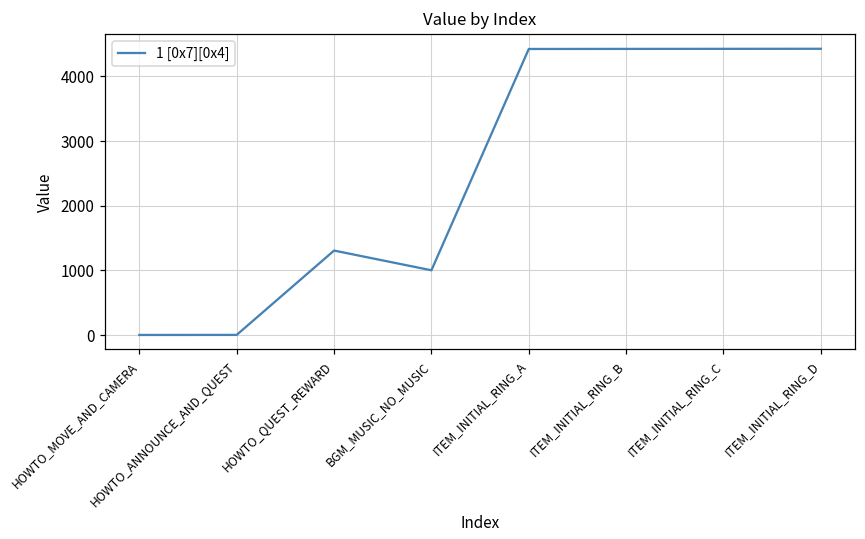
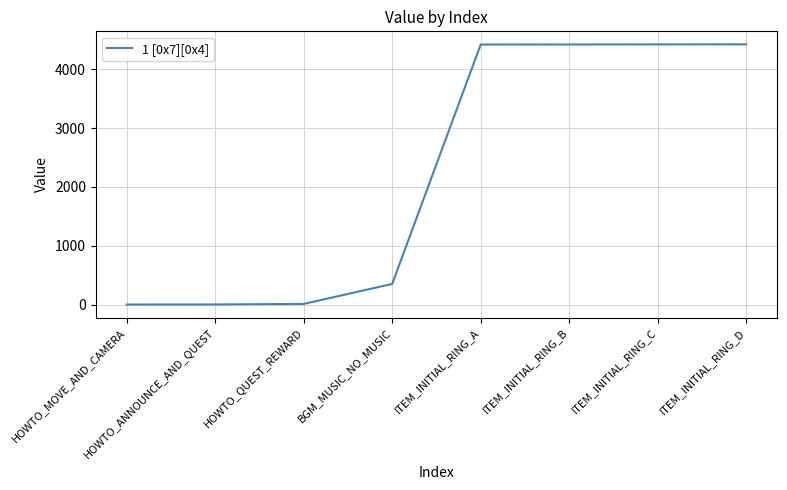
HOWTO_QUEST_REWARD: 1300 -> 0
BGM_MUSIC_NO_MUSIC: 1000 -> 400
